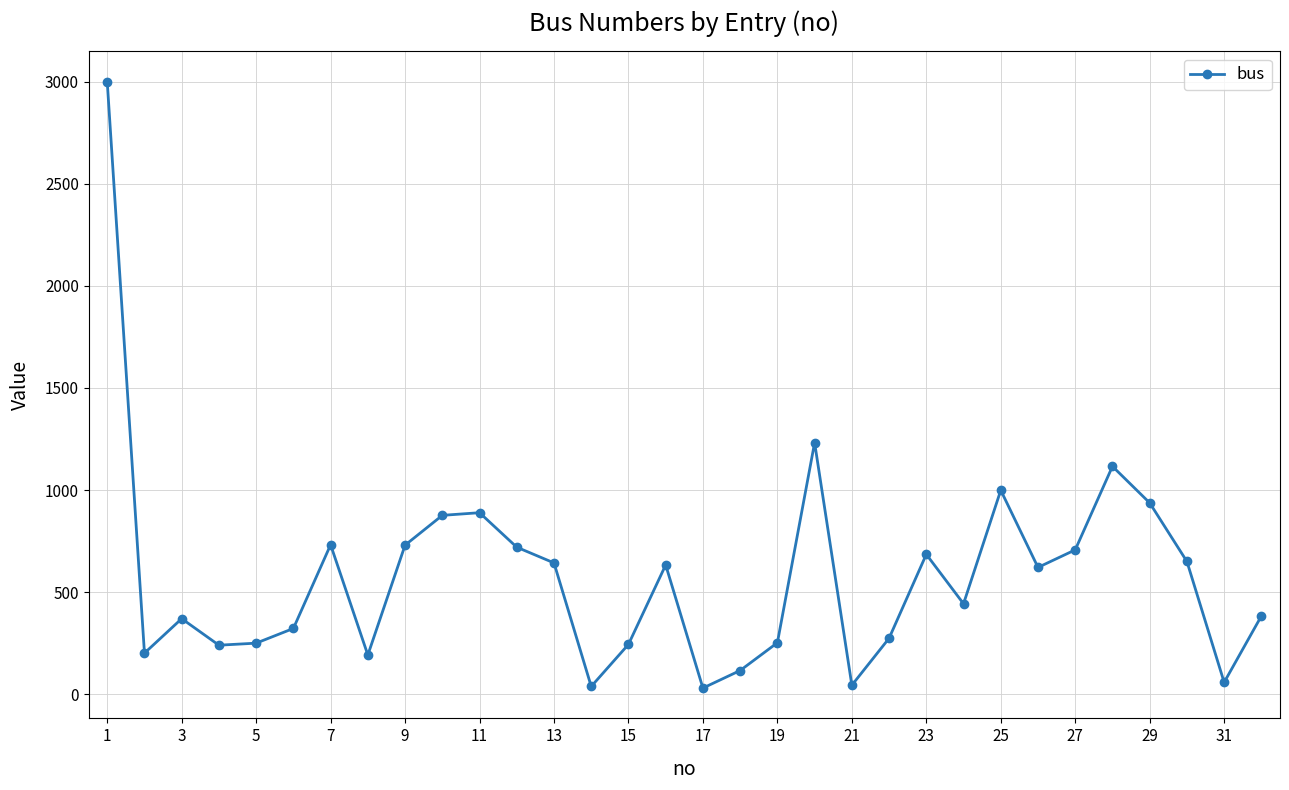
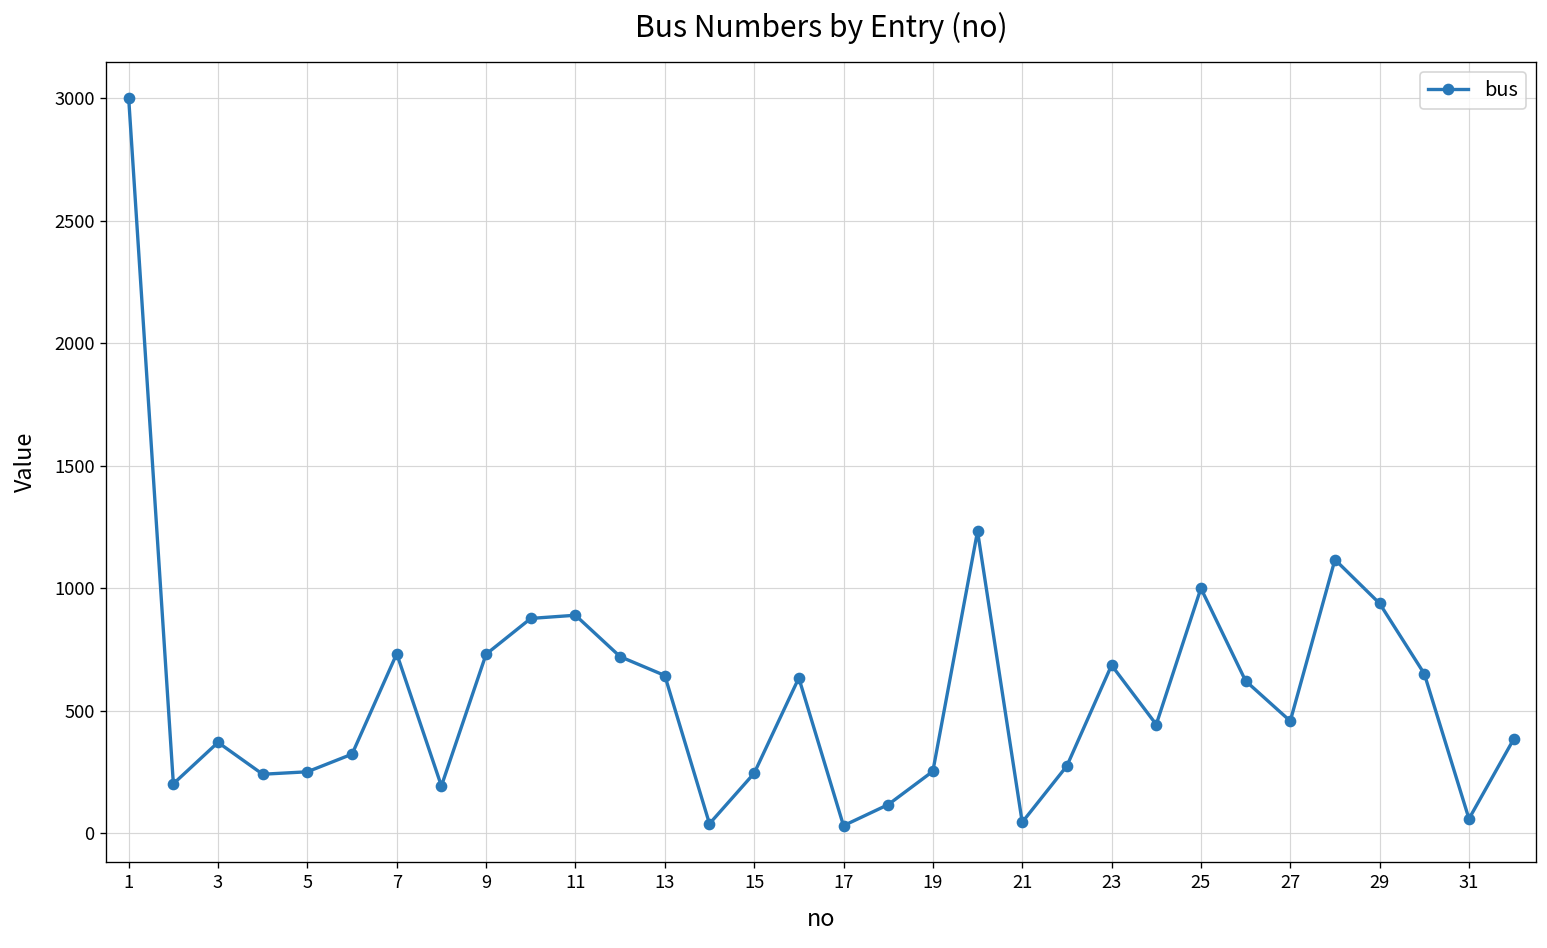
27: 710 -> 460
